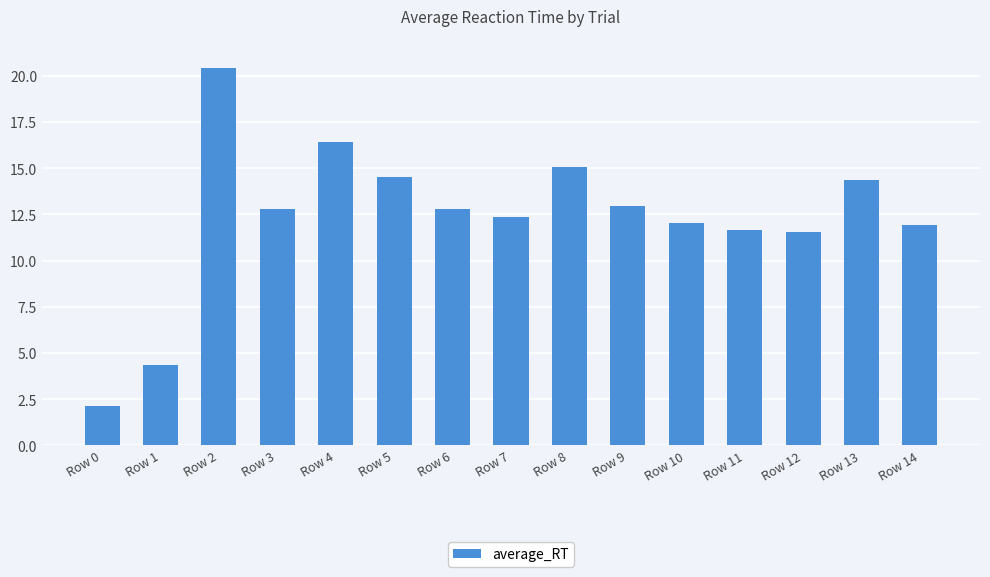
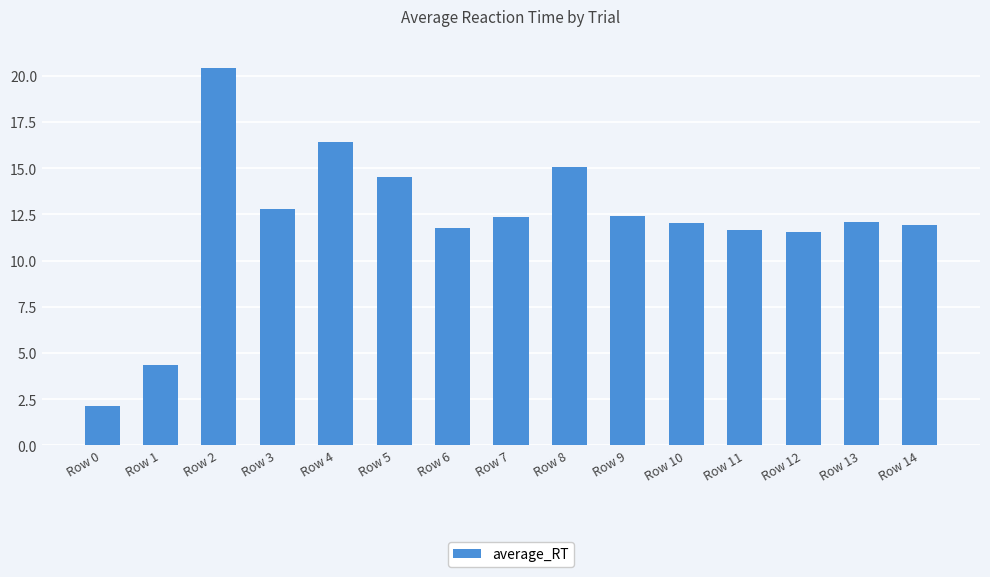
Row 6: 12.8 -> 11.8
Row 9: 13.0 -> 12.4
Row 13: 14.4 -> 12.1
